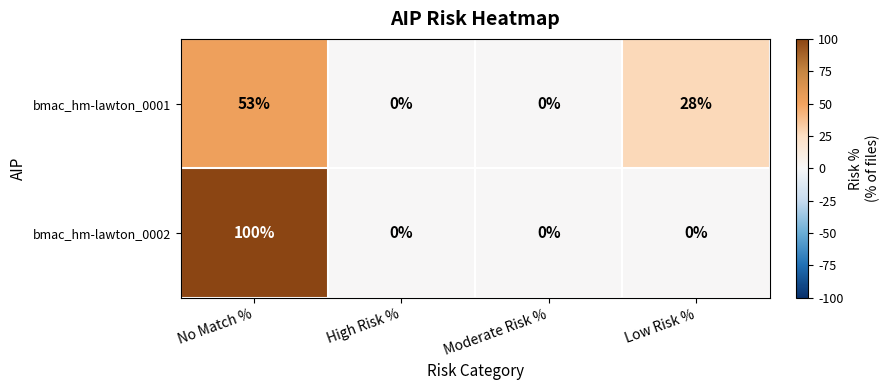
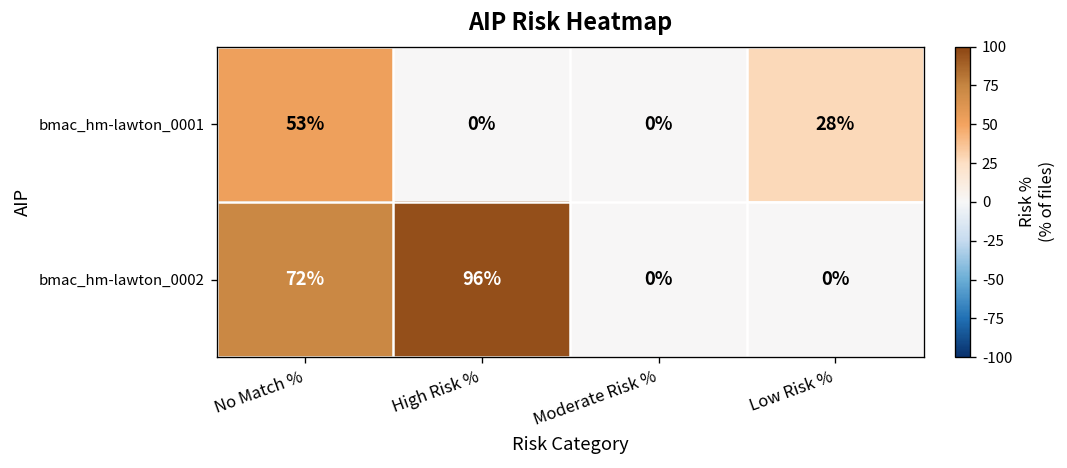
bmac_hm-lawton_0002, No Match %: 100% -> 72%
bmac_hm-lawton_0002, High Risk %: 0% -> 96%
